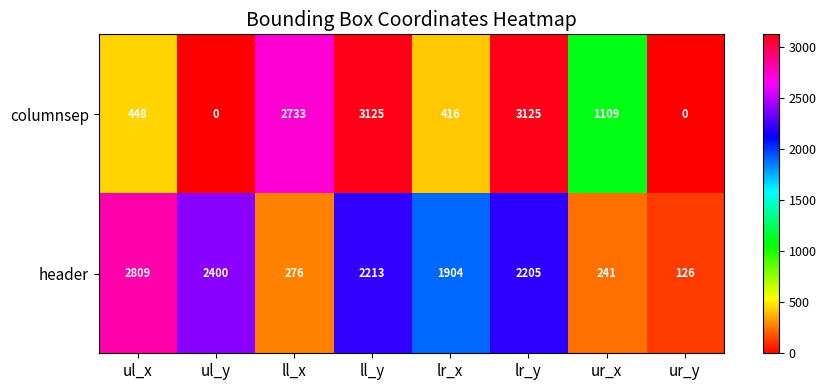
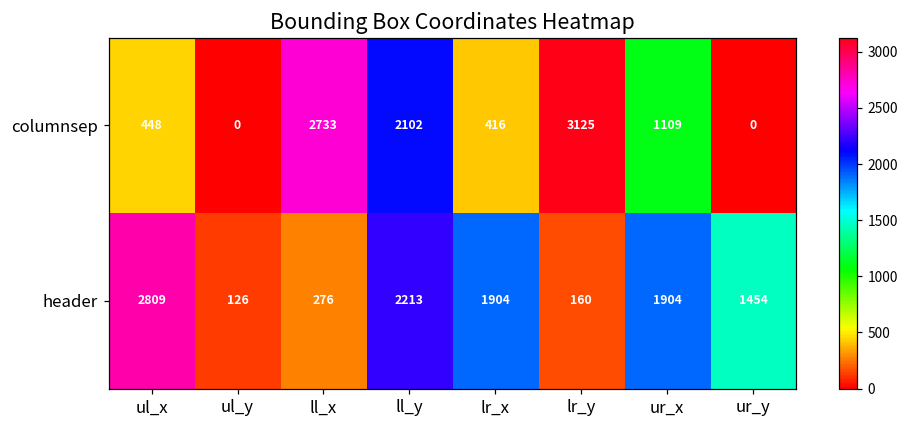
columnsep, ll_y: 3125 -> 2102
header, ul_y: 2400 -> 126
header, lr_y: 2205 -> 160
header, ur_x: 241 -> 1904
header, ur_y: 126 -> 1454
